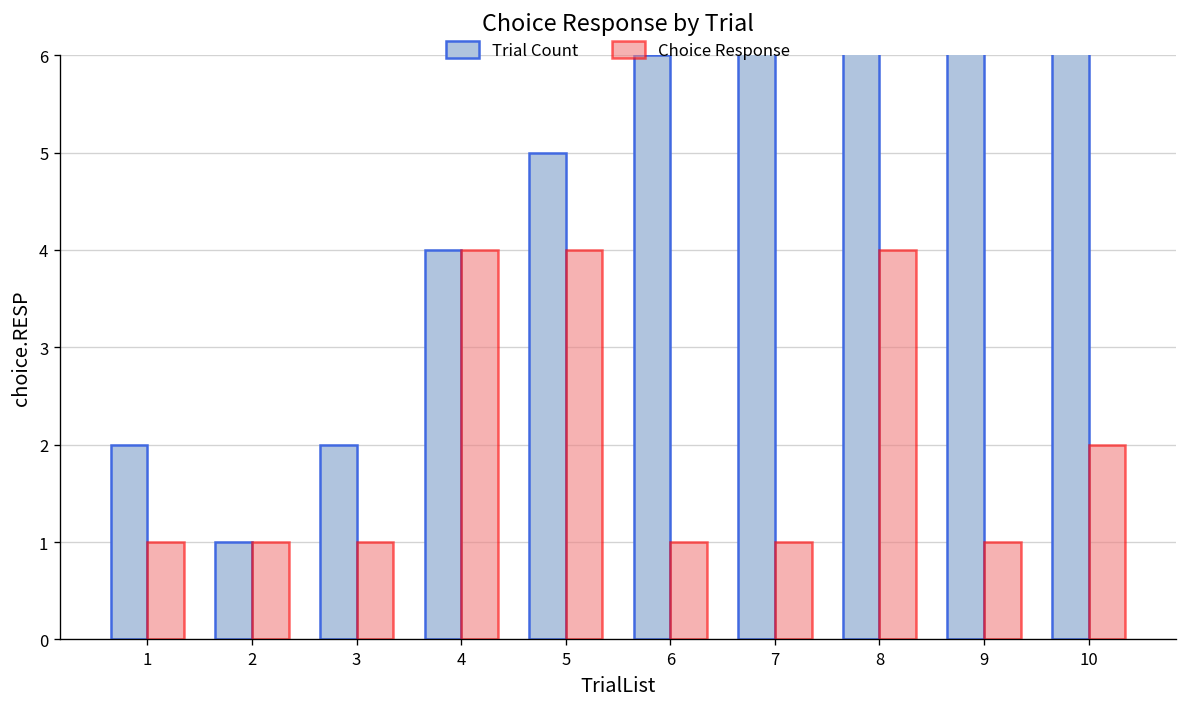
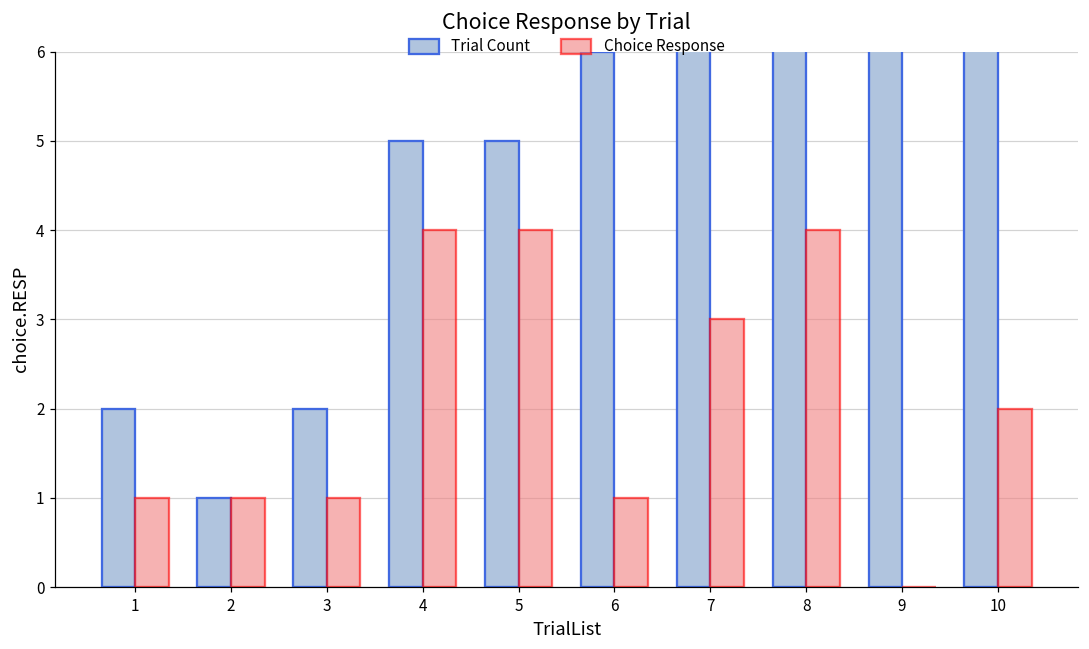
Trial Count, 4: 4 -> 5
Choice Response, 7: 1 -> 3
Choice Response, 9: 1 -> 0
